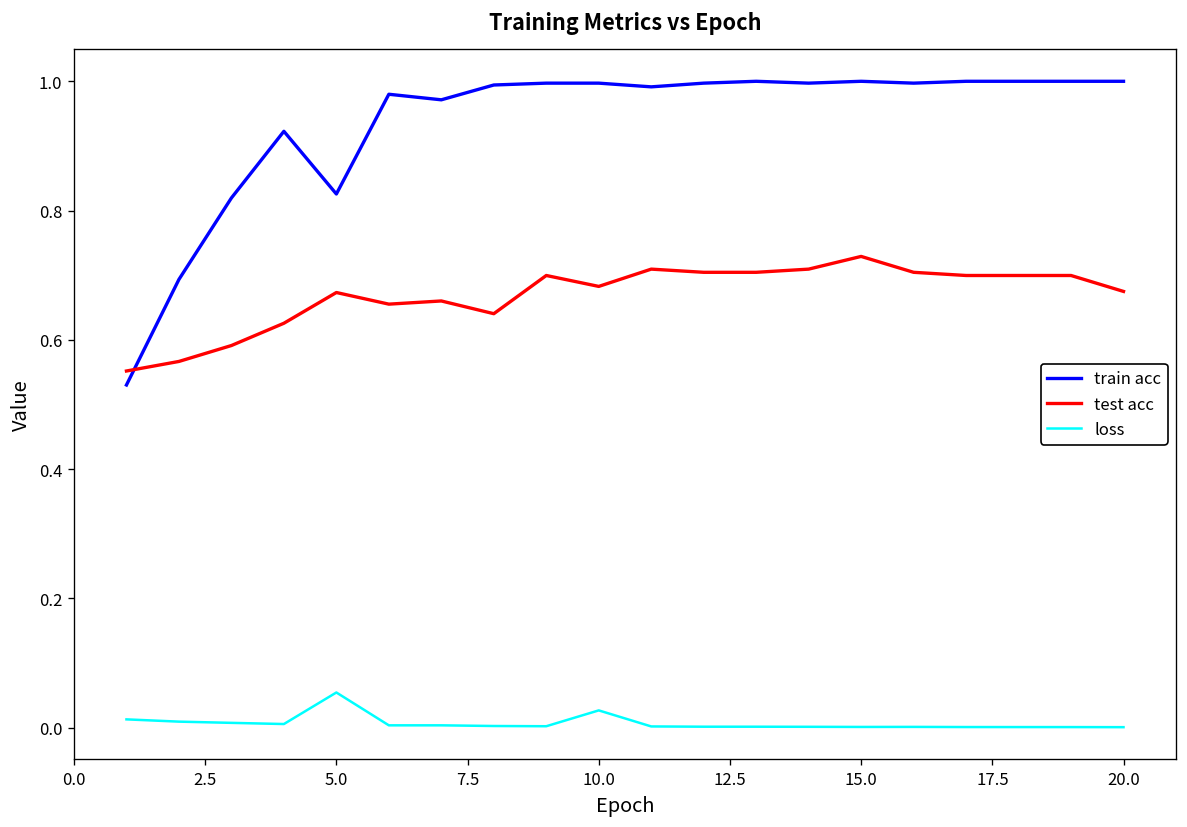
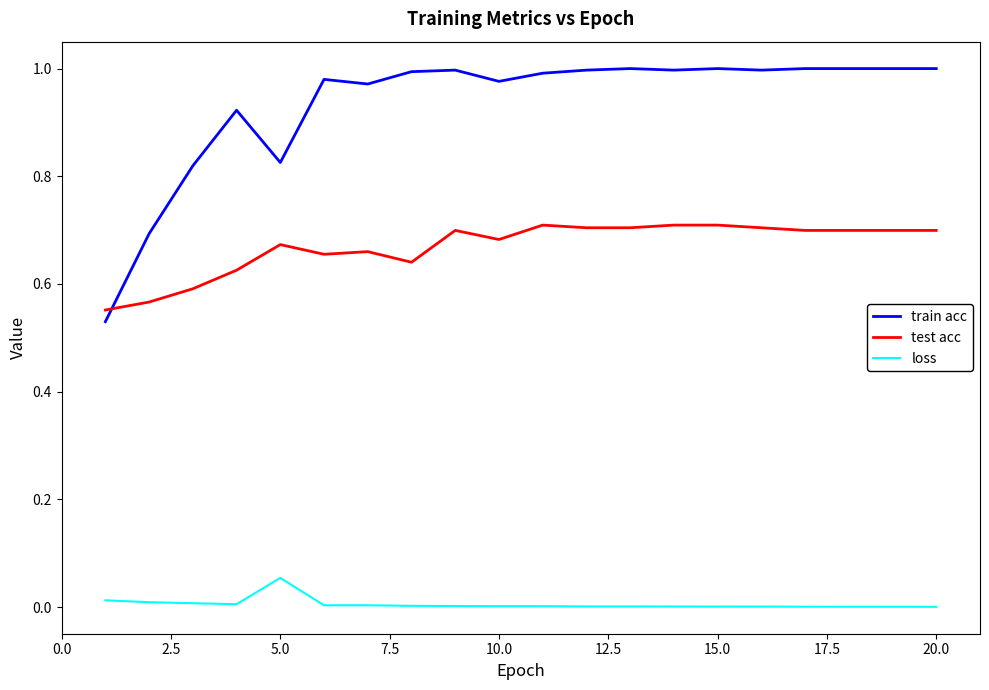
train acc, 10.0: 1.00 -> 0.98
loss, 10.0: 0.03 -> 0.00
test acc, 15.0: 0.73 -> 0.71
test acc, 20.0: 0.67 -> 0.70
